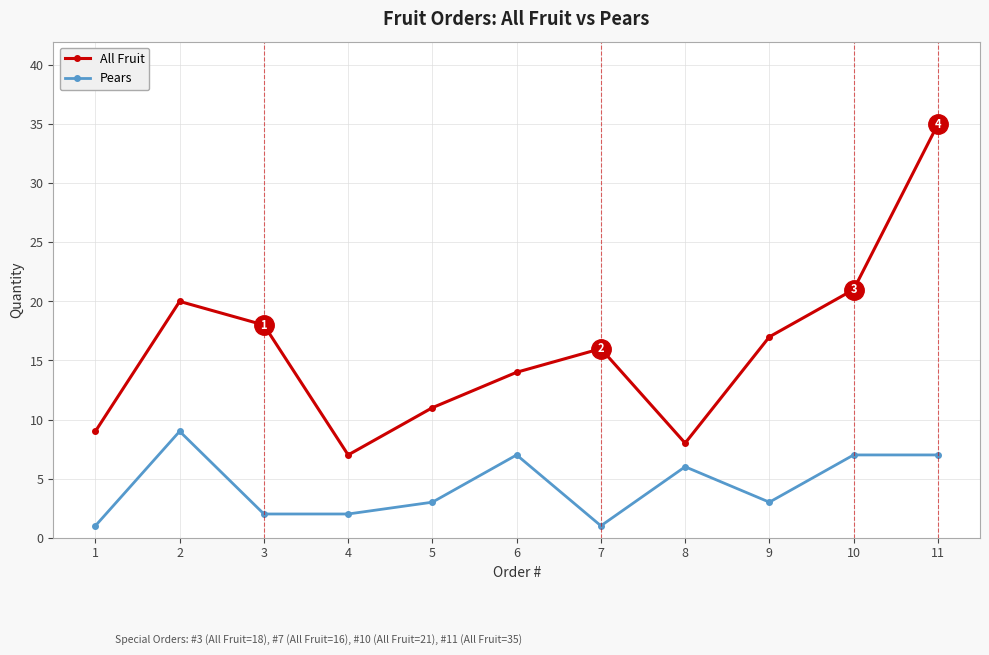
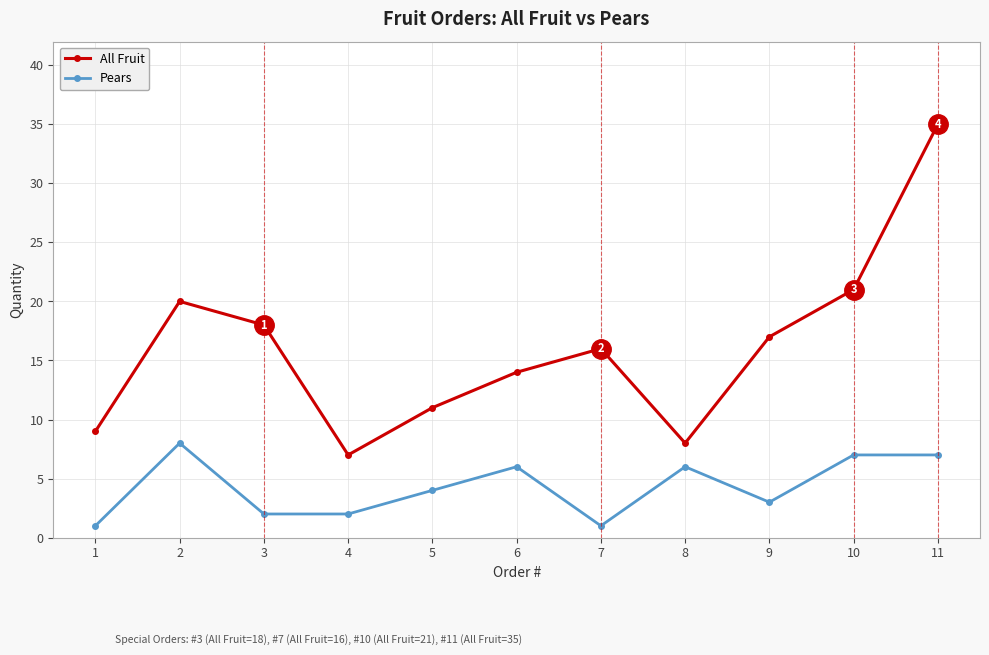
Pears, 2: 9 -> 8
Pears, 5: 3 -> 4
Pears, 6: 7 -> 6
